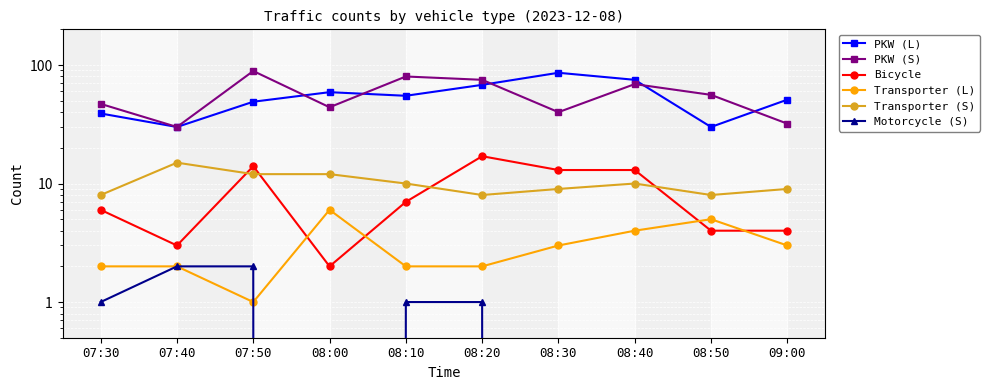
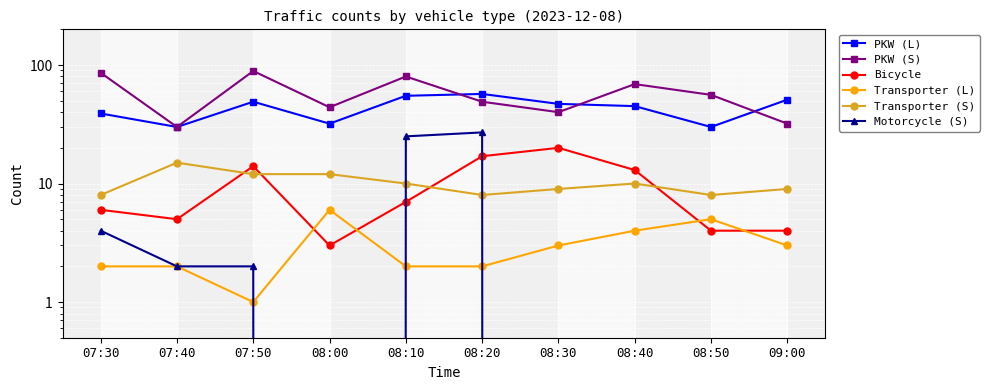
PKW (S), 07:30: 47 -> 90
Motorcycle (S), 07:30: 1 -> 4
Bicycle, 07:40: 3 -> 5
PKW (L), 08:00: 60 -> 32
Bicycle, 08:00: 2 -> 3
Motorcycle (S), 08:10: 1 -> 25
PKW (L), 08:20: 70 -> 60
PKW (S), 08:20: 80 -> 49
Motorcycle (S), 08:20: 1 -> 27
PKW (L), 08:30: 90 -> 47
Bicycle, 08:30: 13 -> 20
PKW (L), 08:40: 80 -> 45
